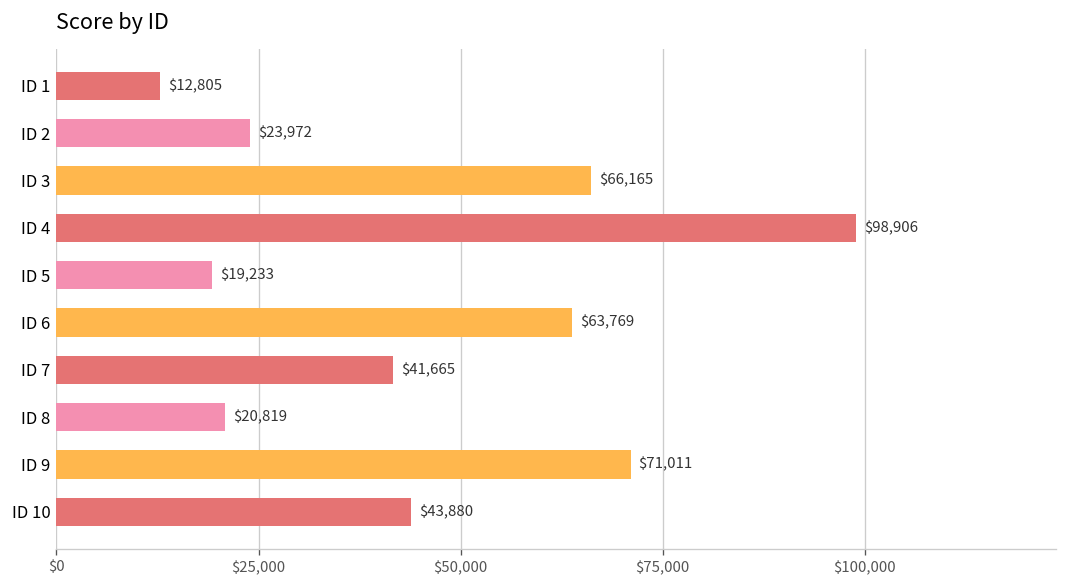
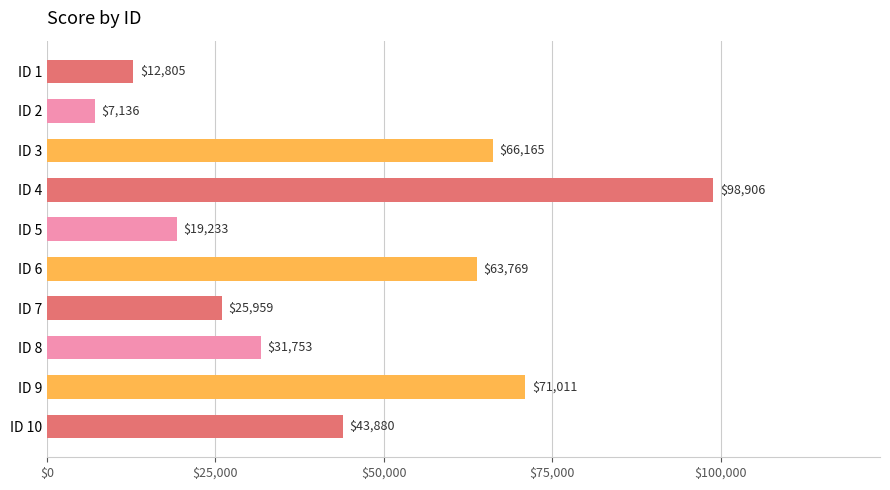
ID 2: $23,972 -> $7,136
ID 7: $41,665 -> $25,959
ID 8: $20,819 -> $31,753
